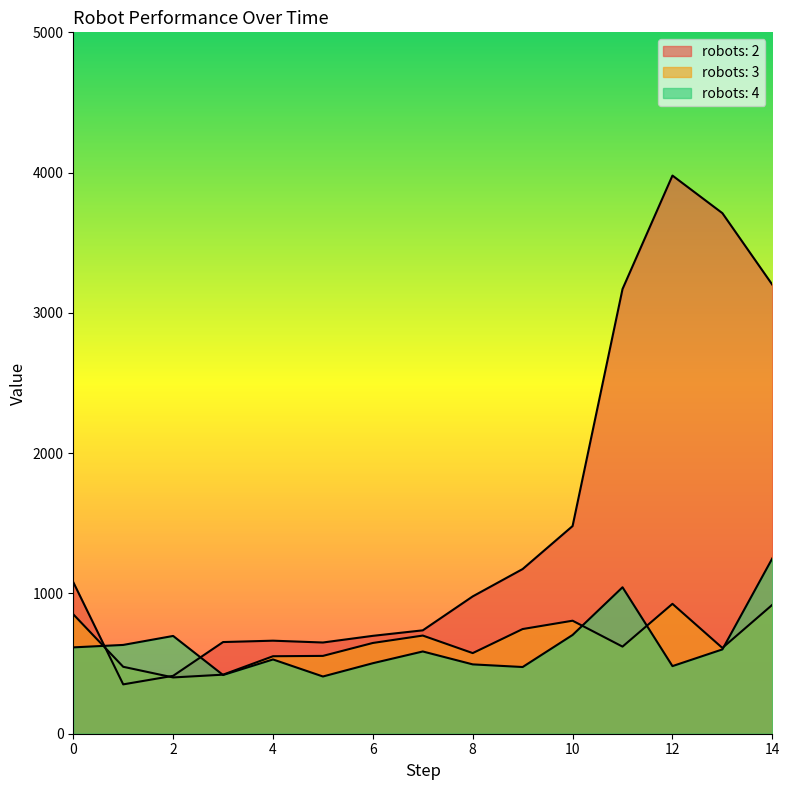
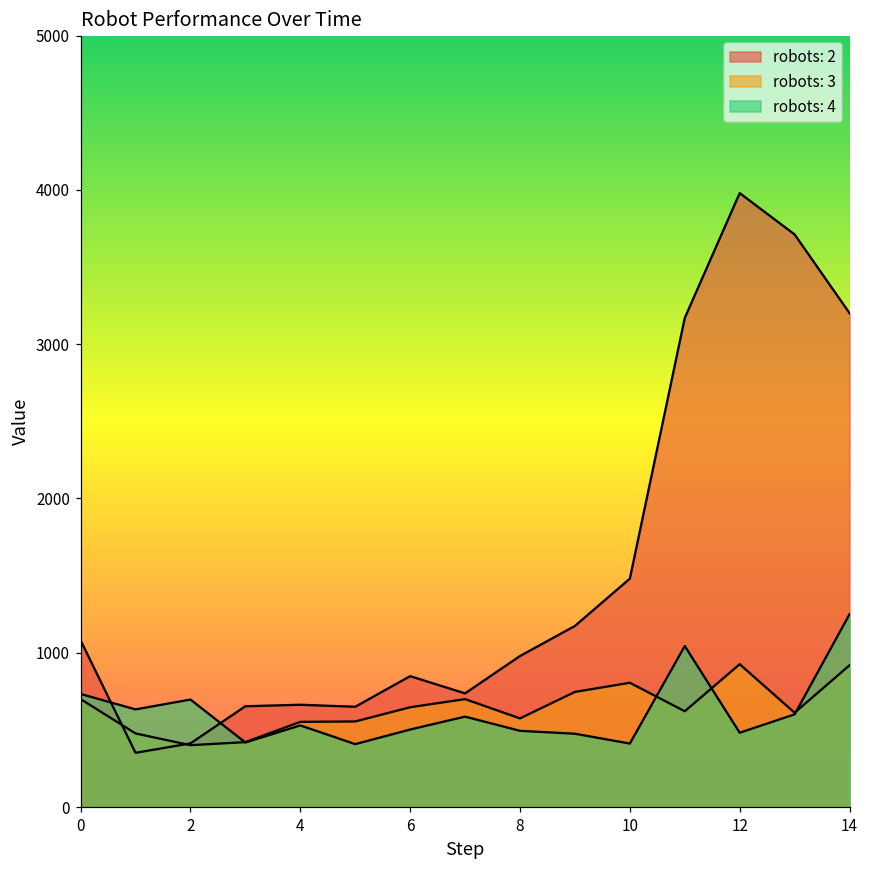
robots: 3, 0: 850 -> 700
robots: 4, 0: 620 -> 730
robots: 2, 6: 700 -> 850
robots: 4, 10: 700 -> 410
